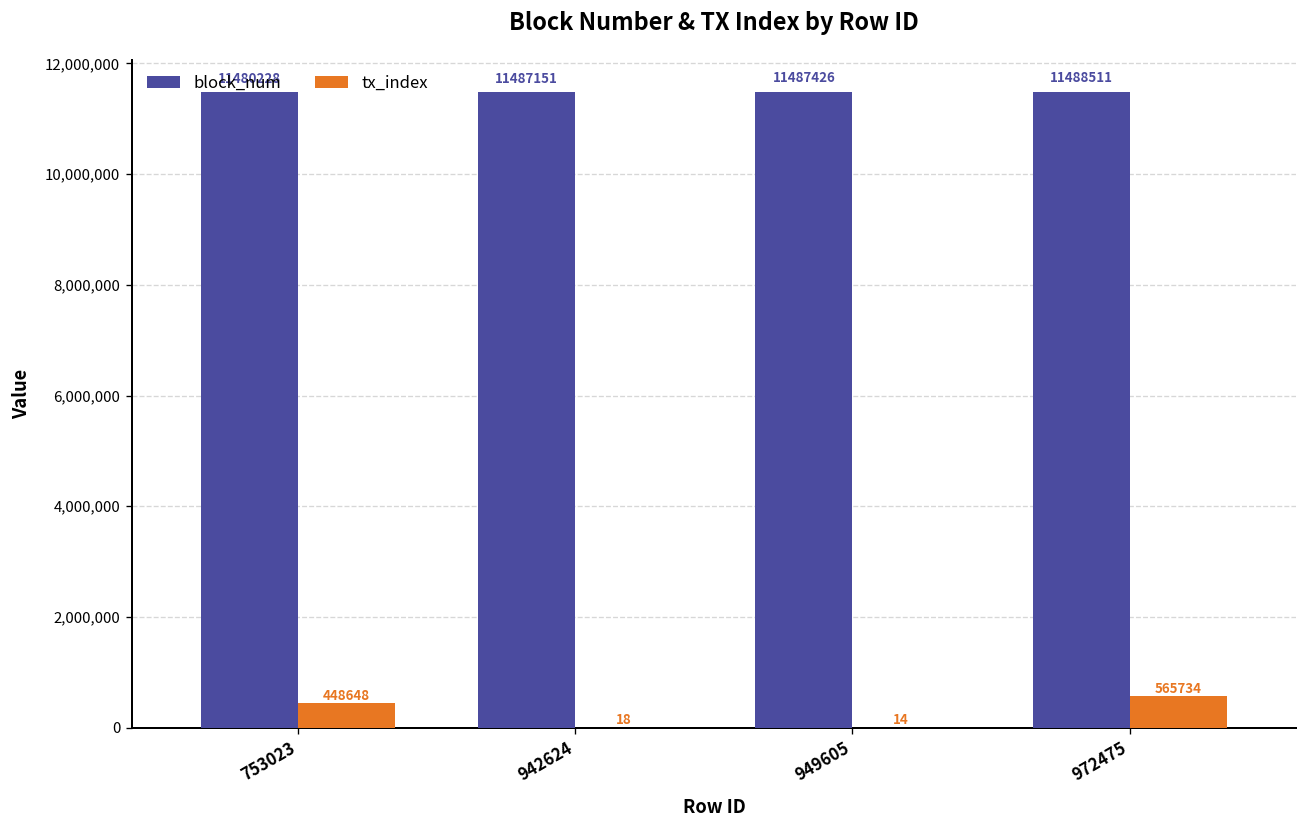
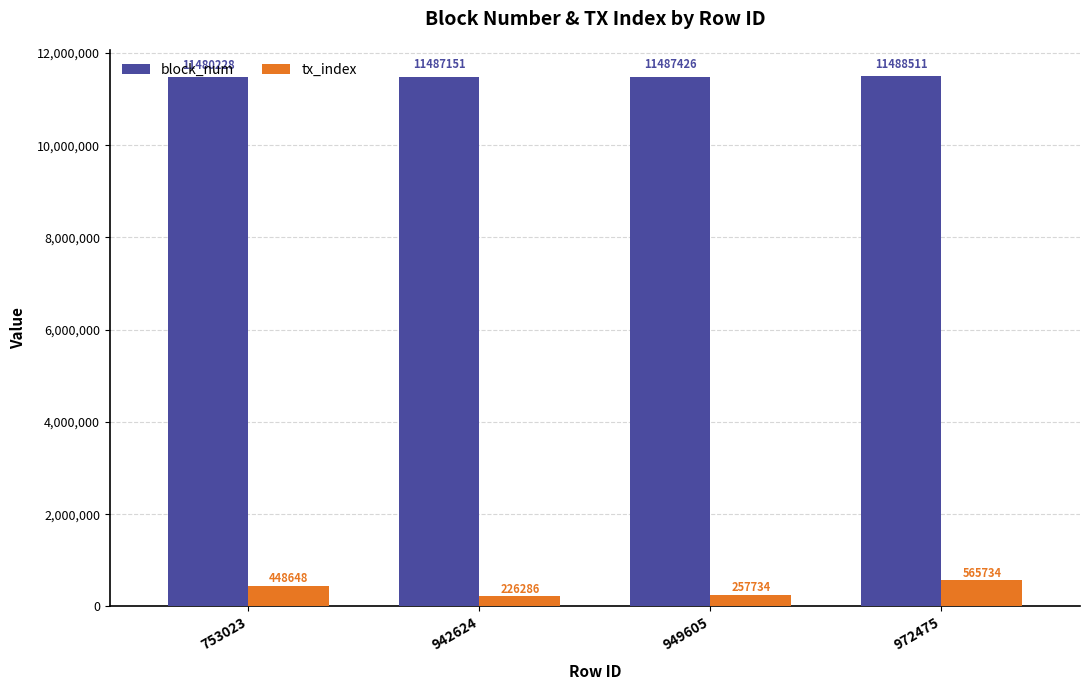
tx_index, 942624: 18 -> 226286
tx_index, 949605: 14 -> 257734
